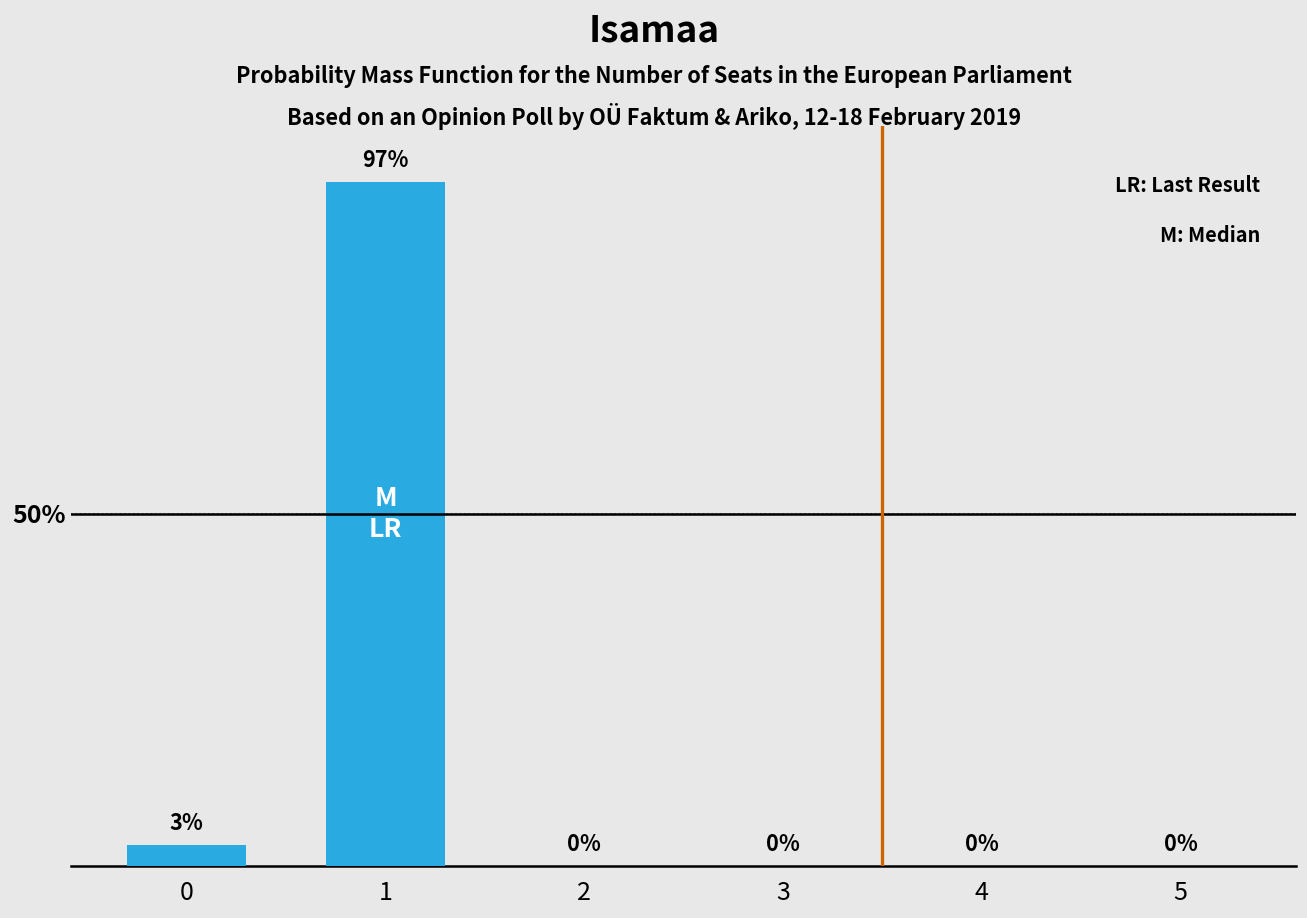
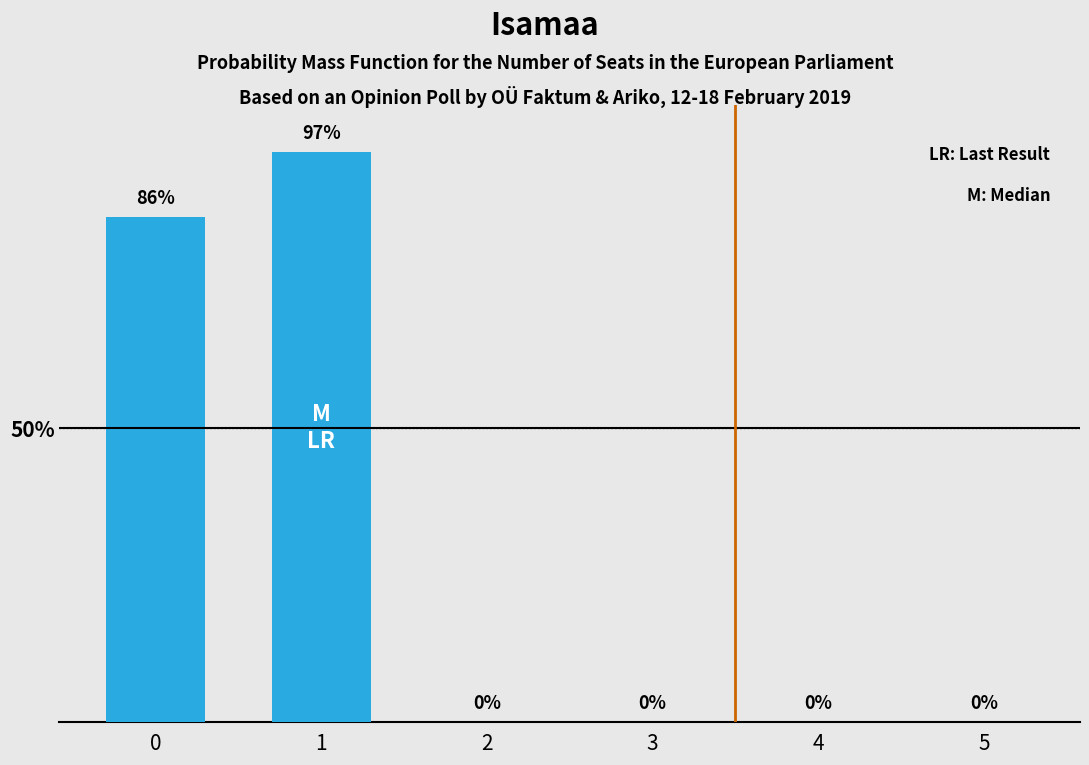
0: 3% -> 86%
